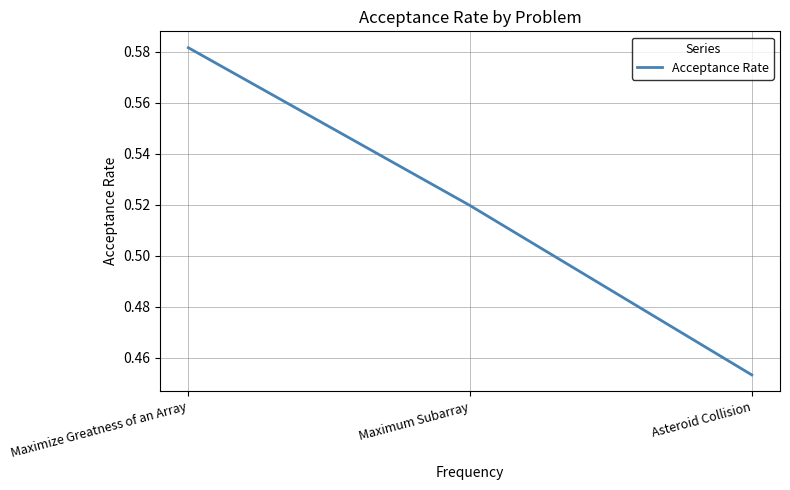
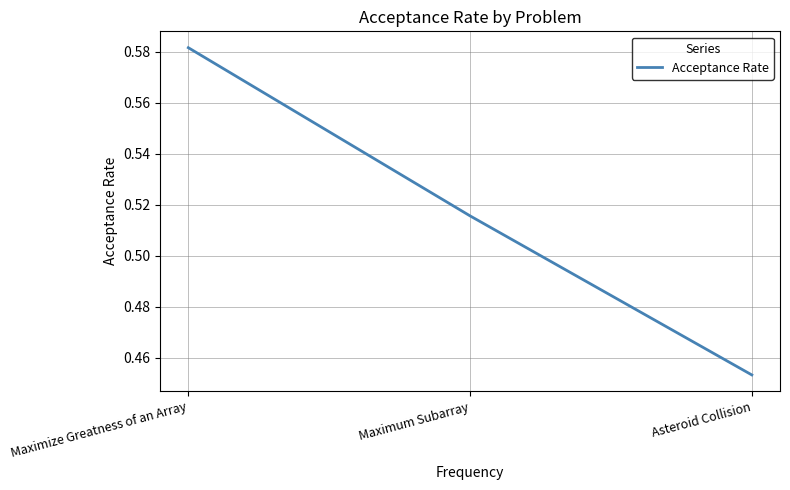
Maximum Subarray: 0.520 -> 0.516
